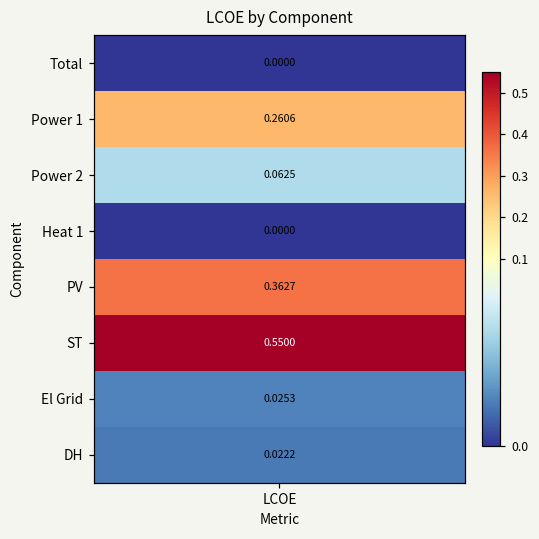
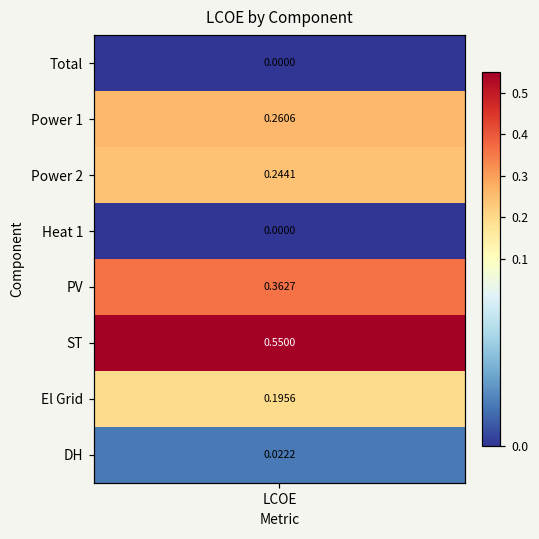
Power 2, LCOE: 0.0625 -> 0.2441
El Grid, LCOE: 0.0253 -> 0.1956
